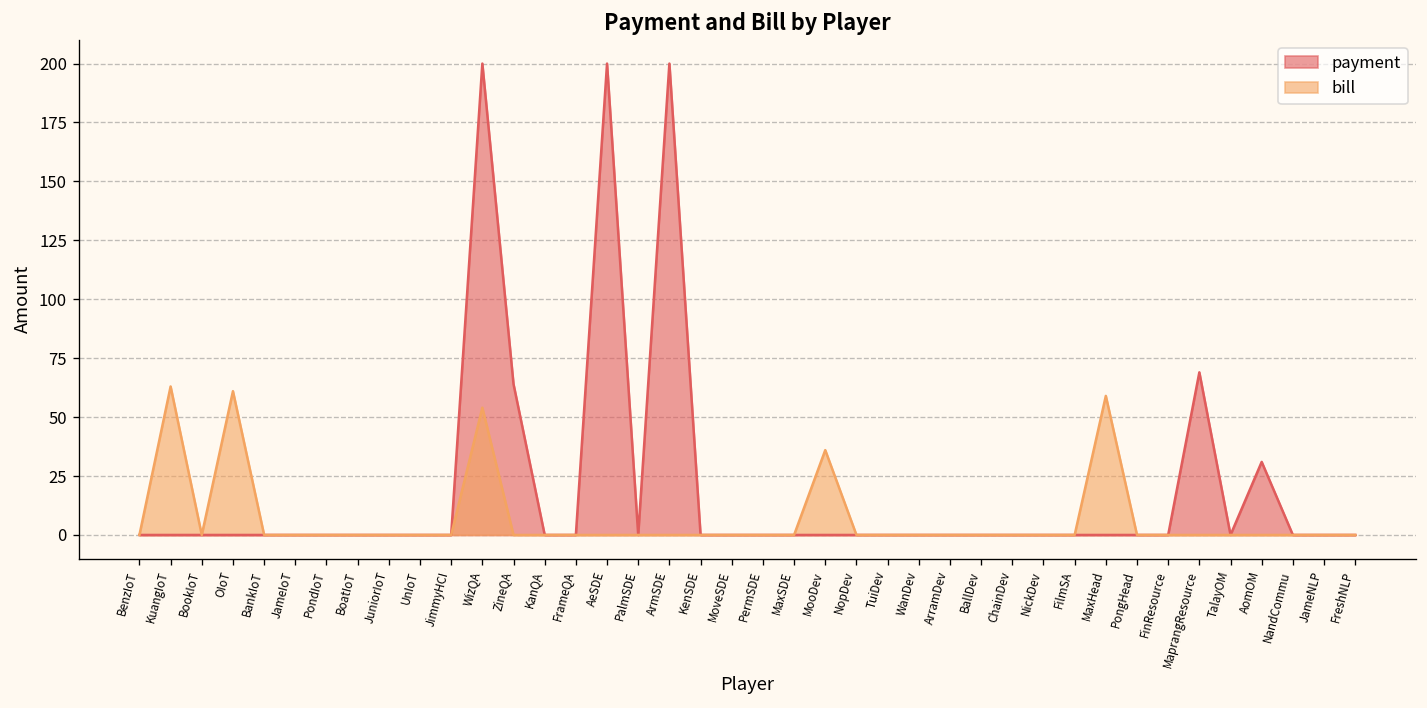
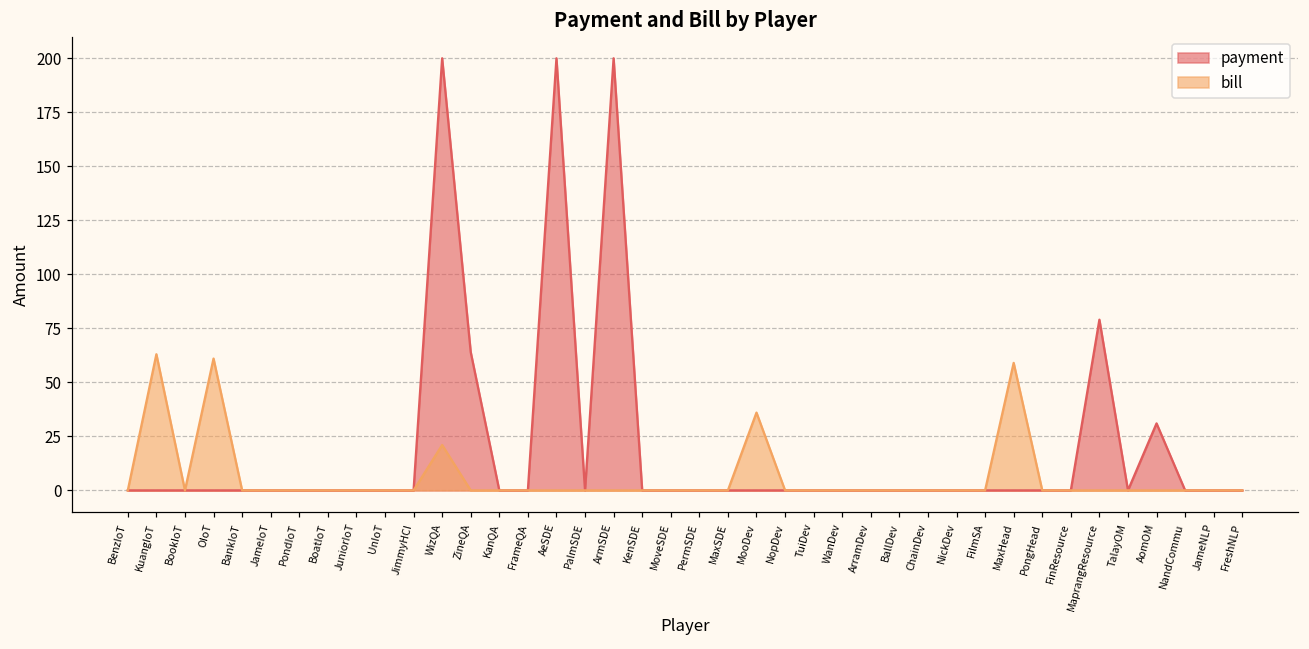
bill, WizQA: 54 -> 21
payment, MaprangResource: 69 -> 79
